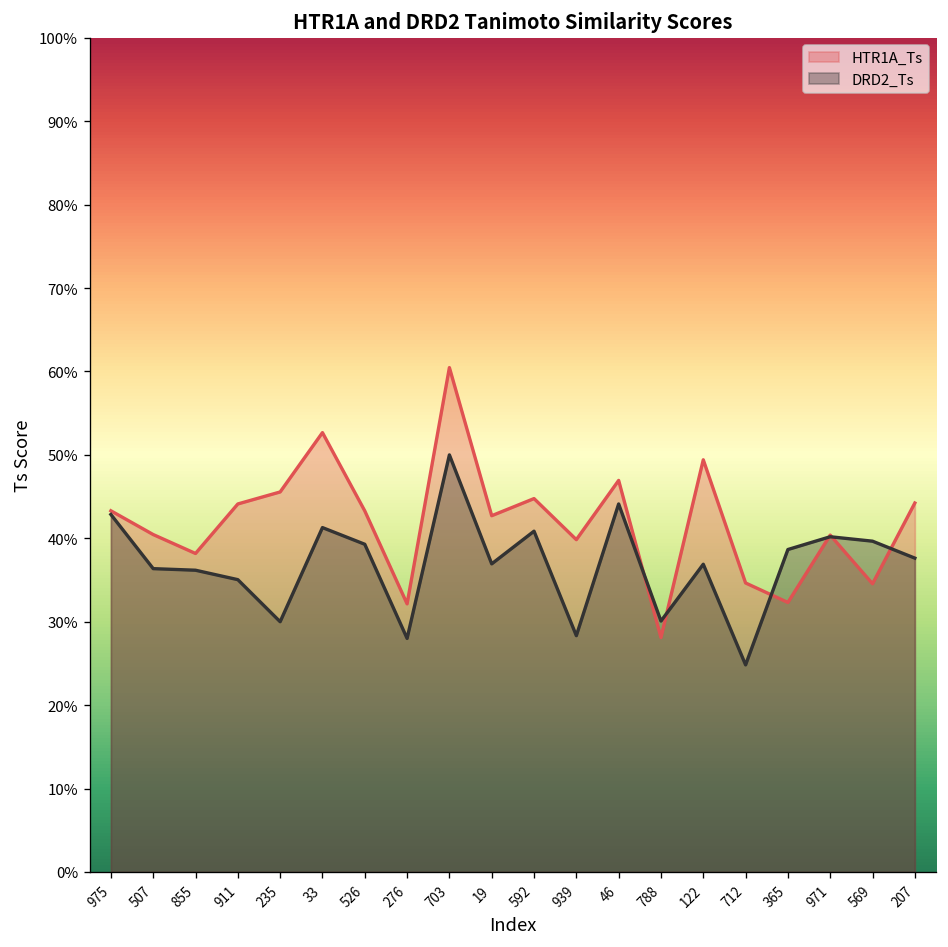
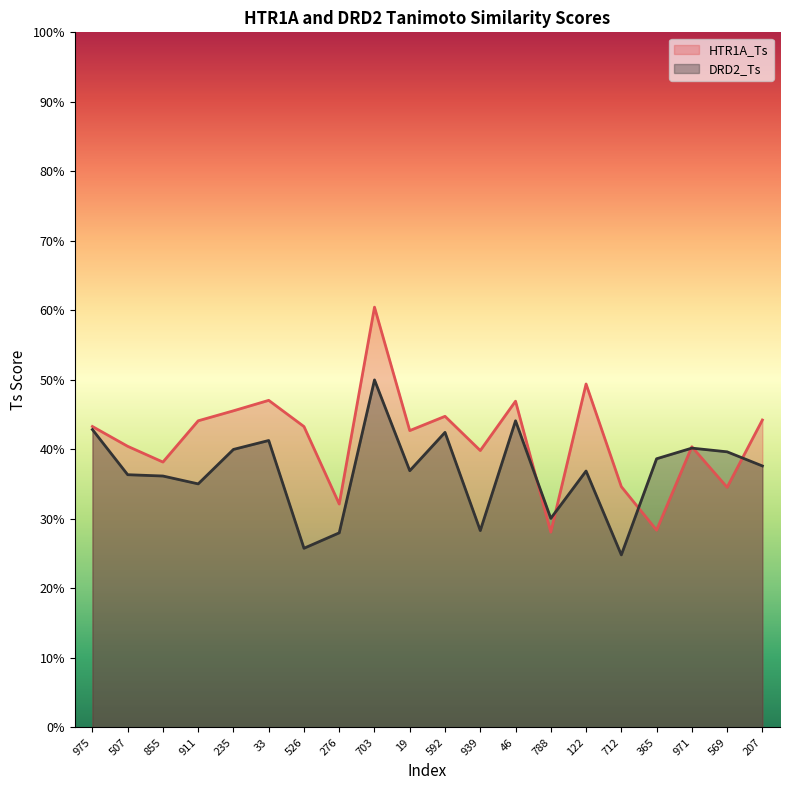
DRD2_Ts, 235: 30% -> 40%
HTR1A_Ts, 33: 53% -> 47%
DRD2_Ts, 526: 39% -> 26%
DRD2_Ts, 592: 41% -> 42%
HTR1A_Ts, 365: 32% -> 28%
